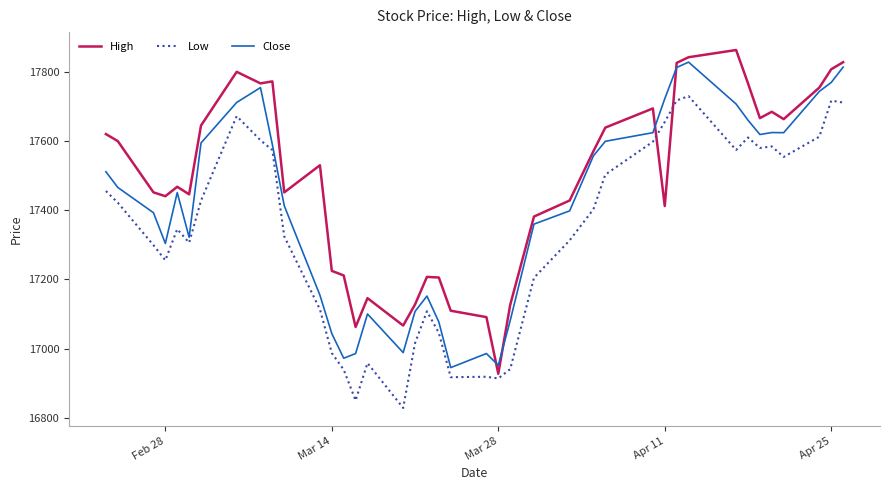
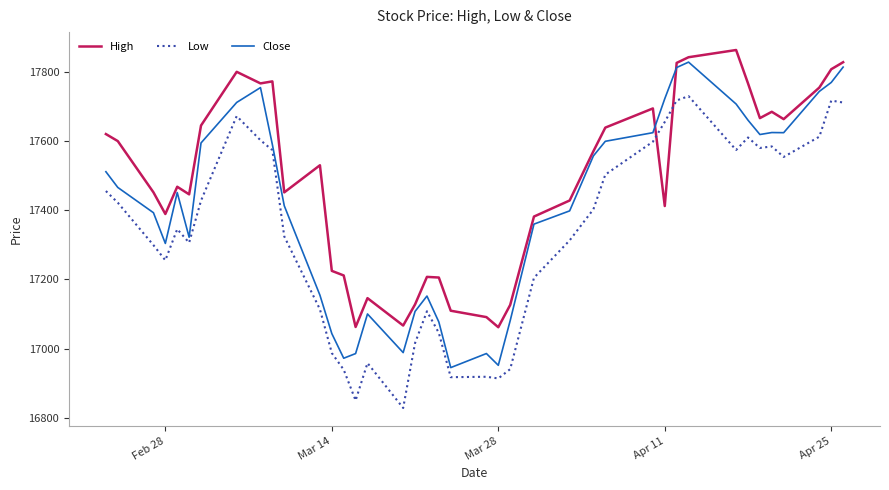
High, Feb 28: 17440 -> 17390
High, Mar 28: 16930 -> 17060
